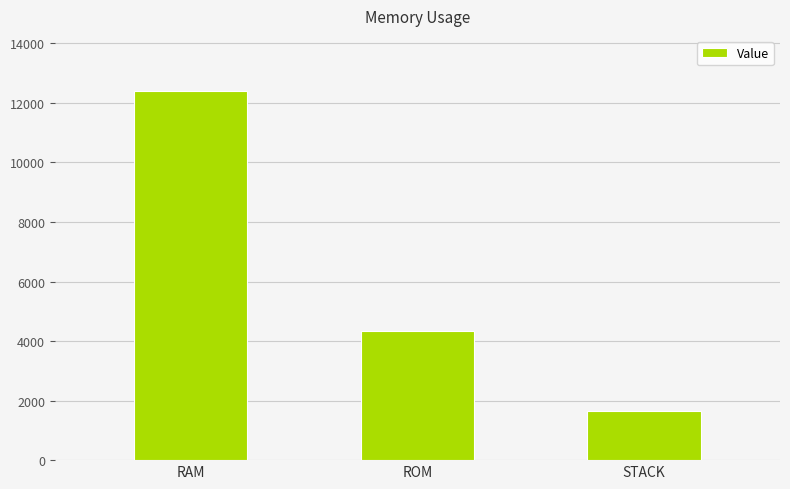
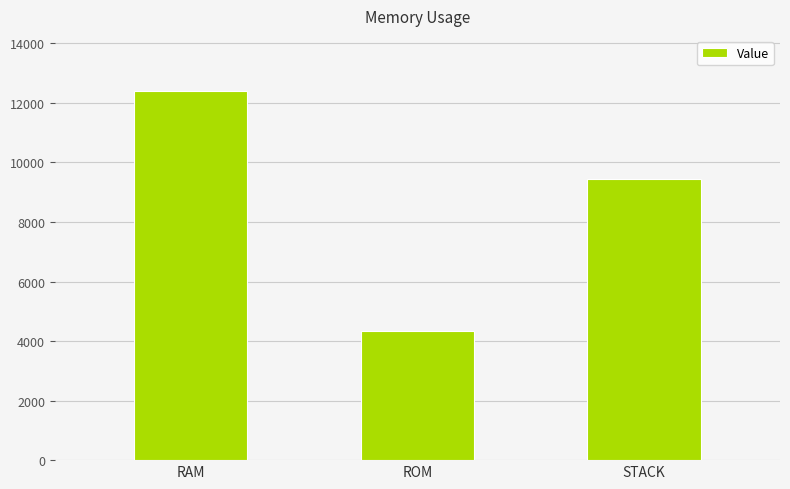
STACK: 1700 -> 9400
